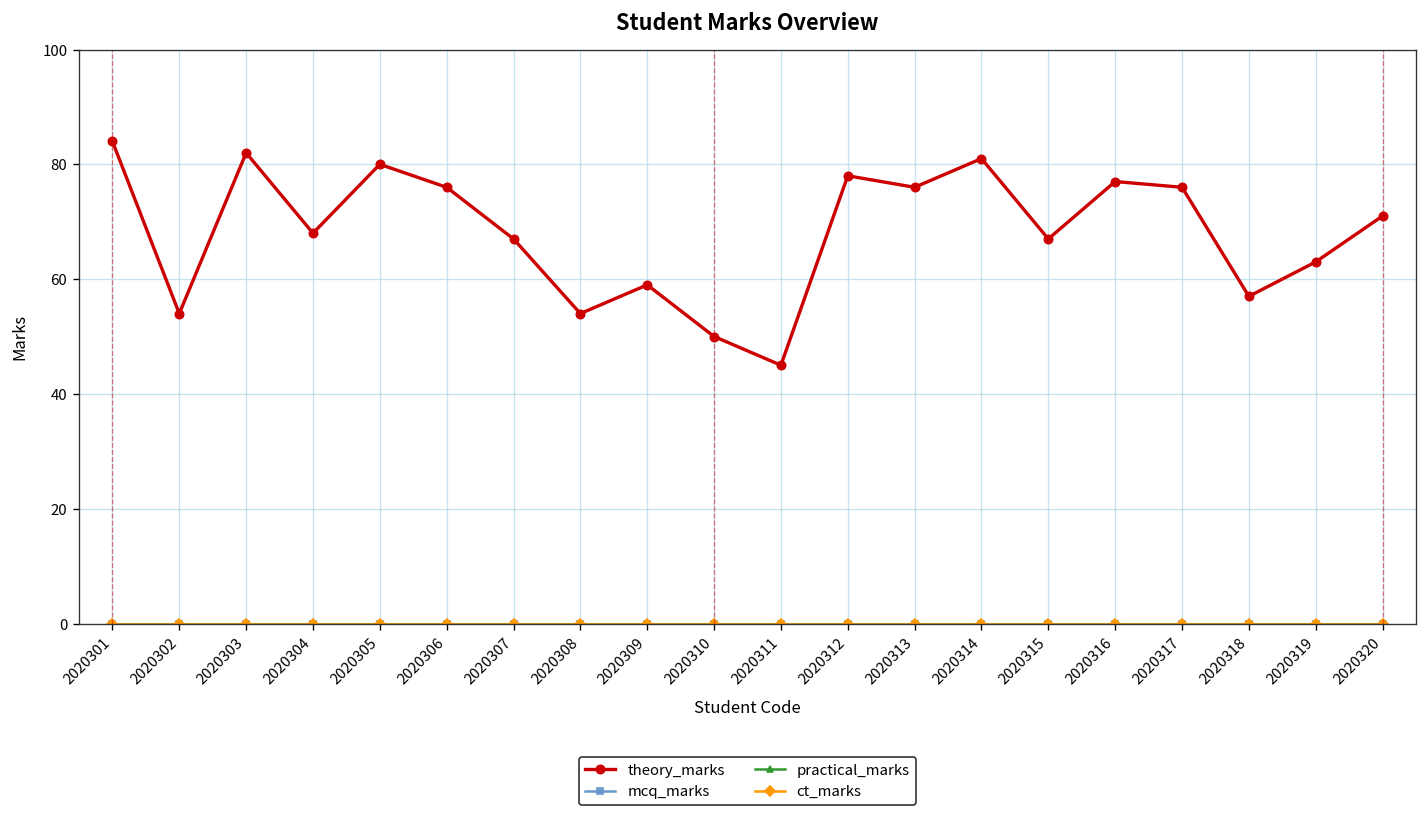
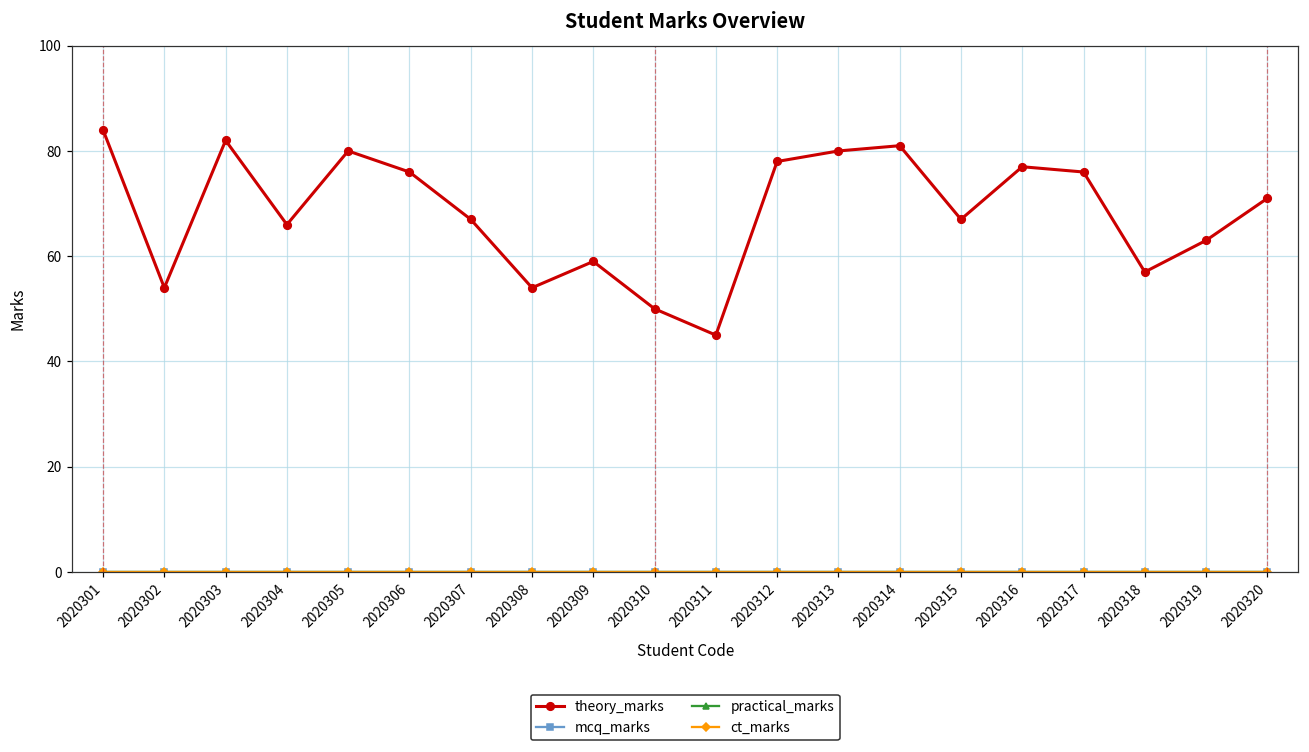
theory_marks, 2020304: 68 -> 66
theory_marks, 2020313: 76 -> 80
